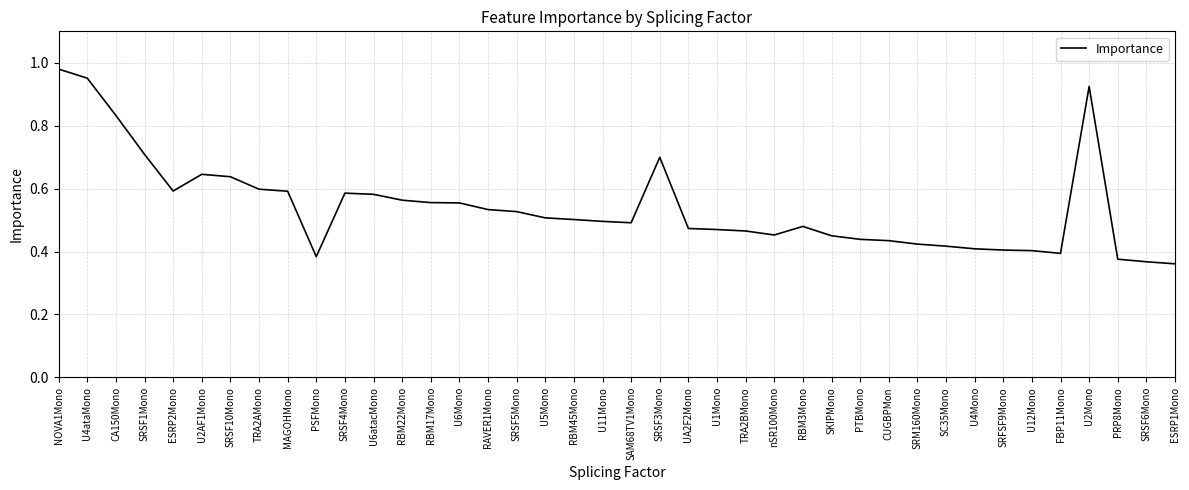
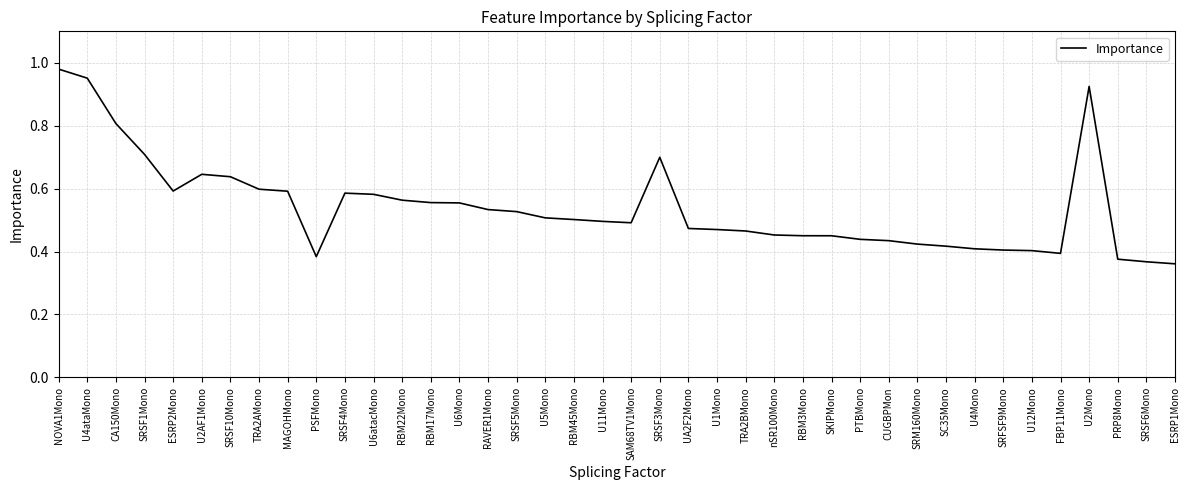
CA150Mono: 0.83 -> 0.81
RBM3Mono: 0.48 -> 0.45
